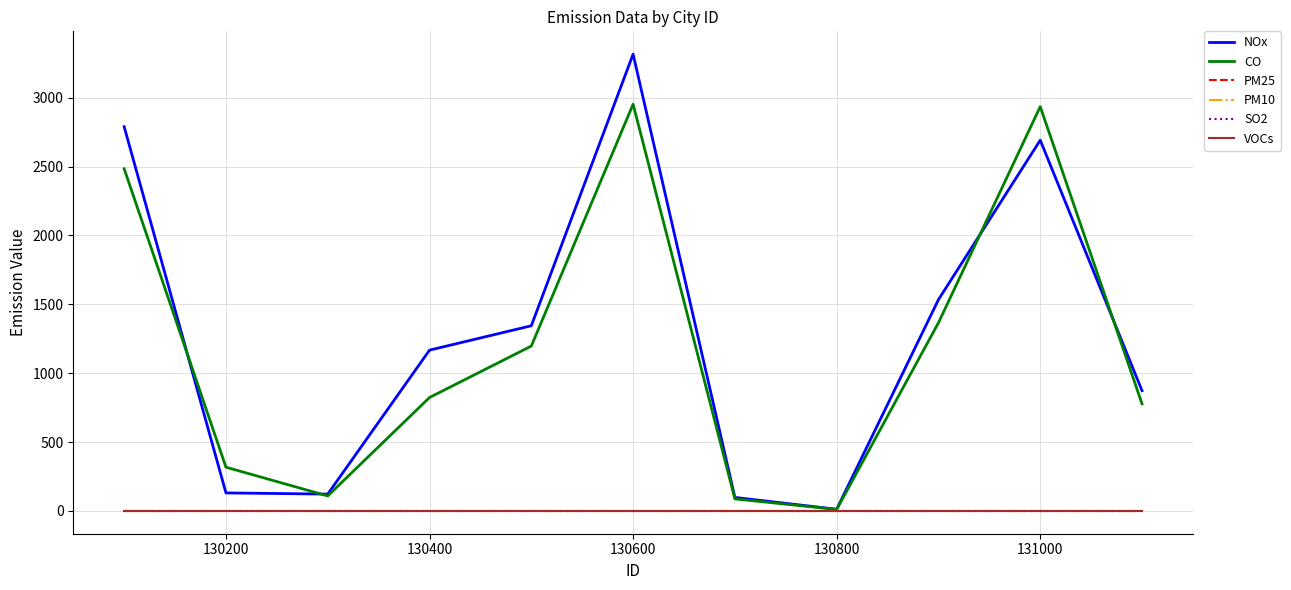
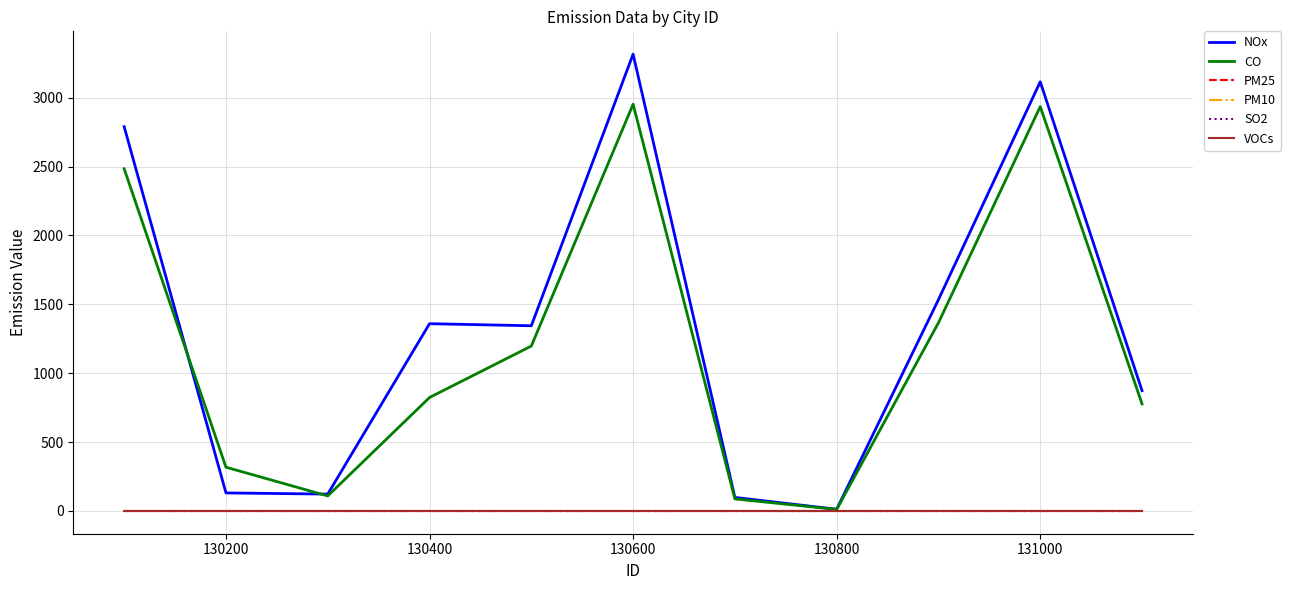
NOx, 130400: 1170 -> 1360
NOx, 131000: 2690 -> 3120
